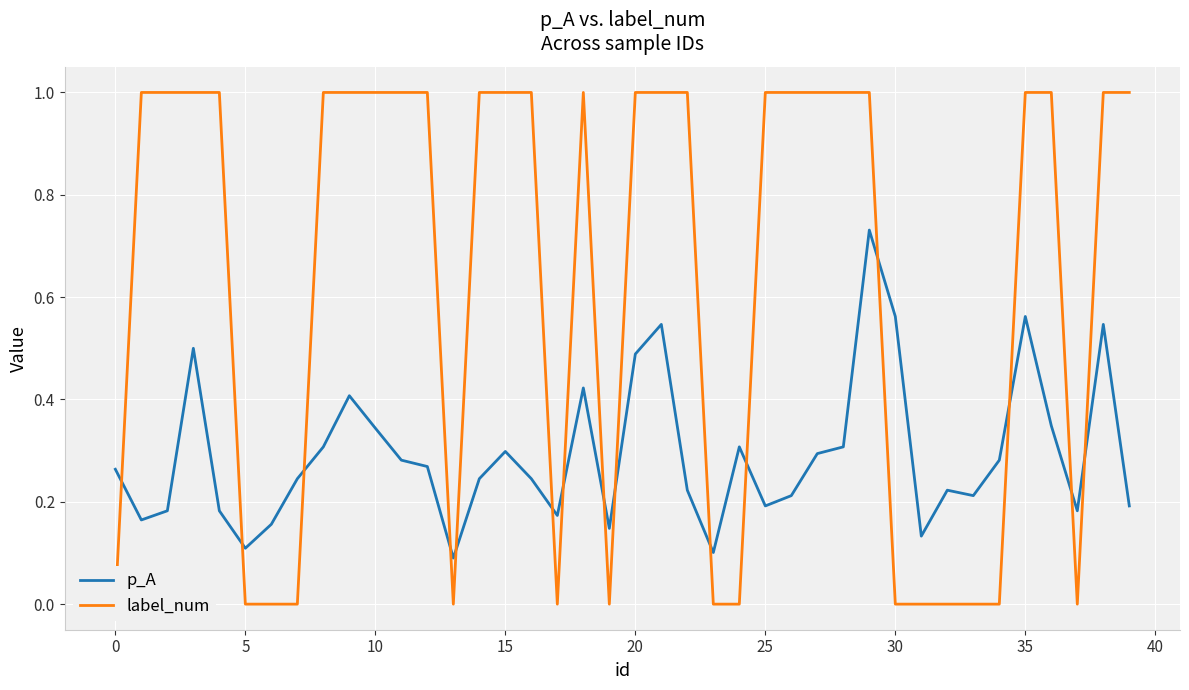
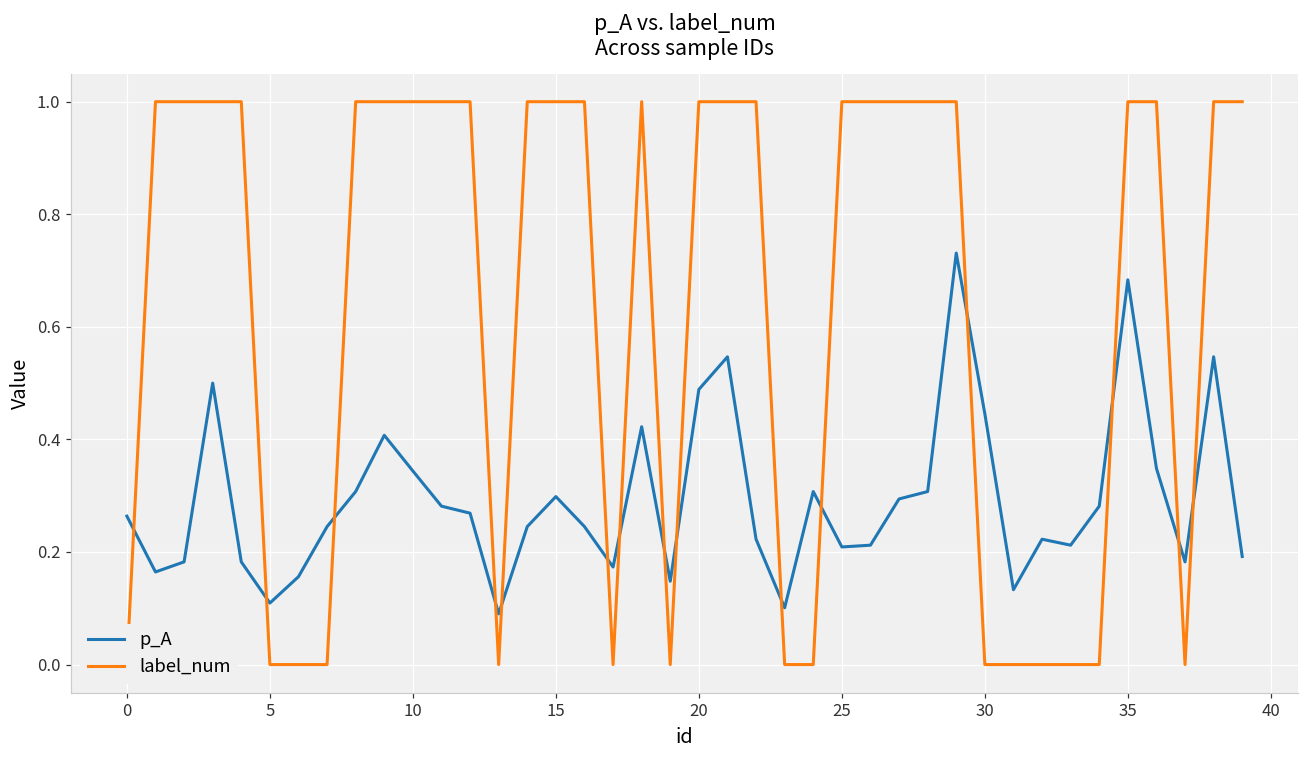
p_A, 25: 0.19 -> 0.21
p_A, 30: 0.56 -> 0.45
p_A, 35: 0.56 -> 0.68
